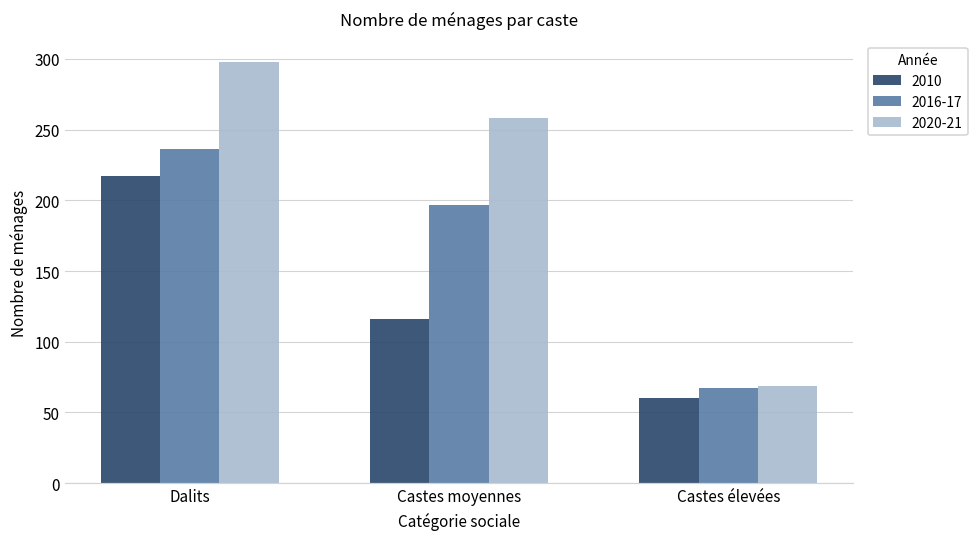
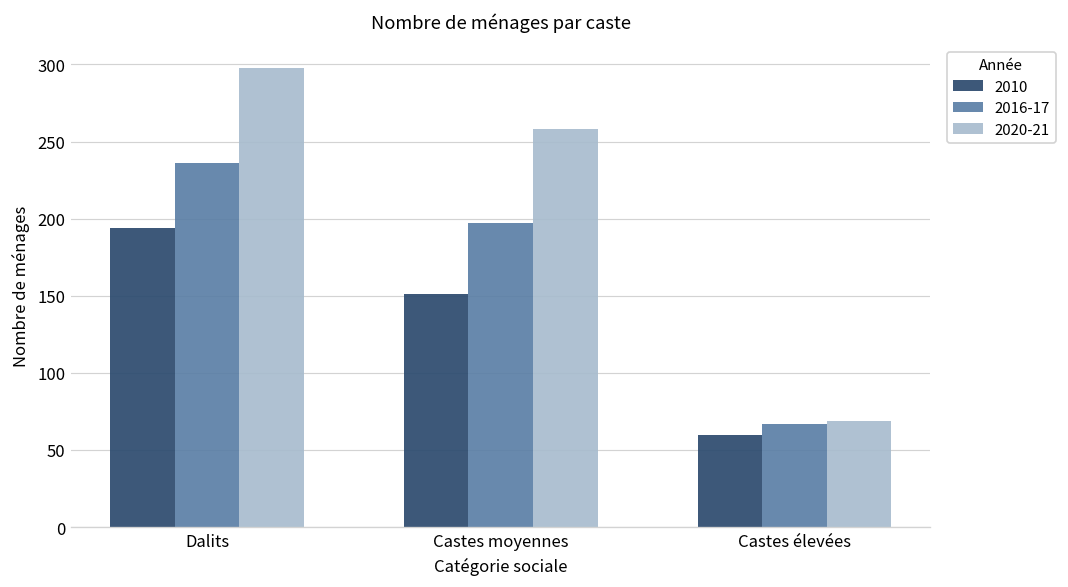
2010, Dalits: 217 -> 194
2010, Castes moyennes: 116 -> 151
